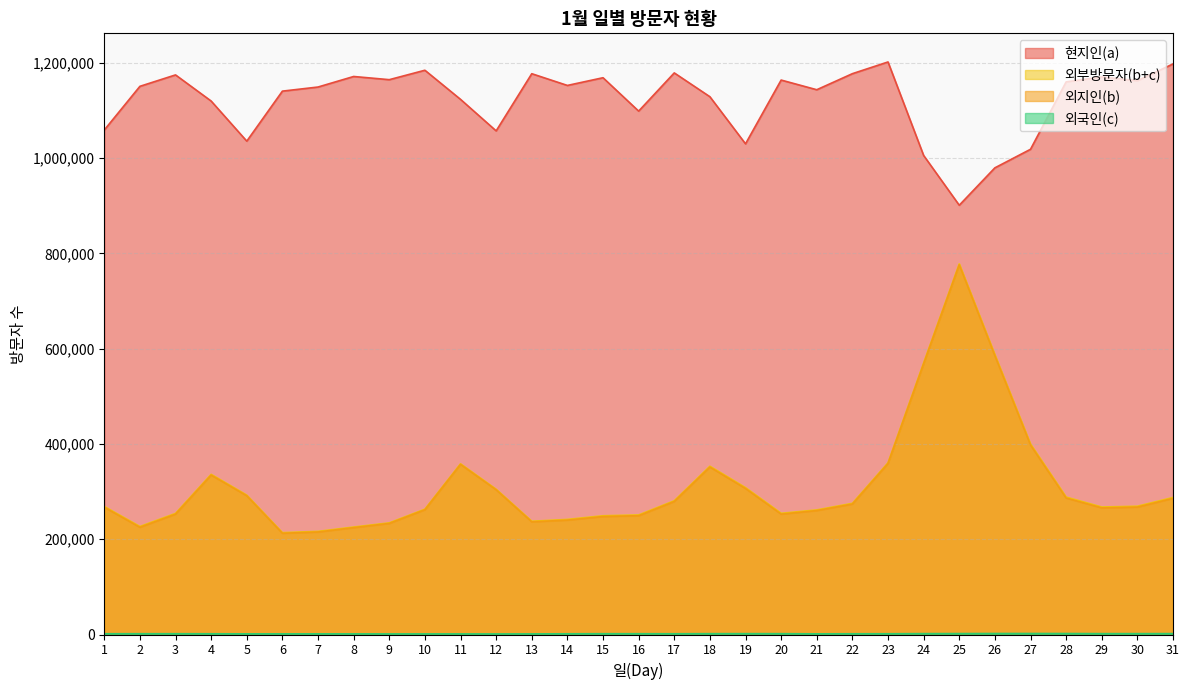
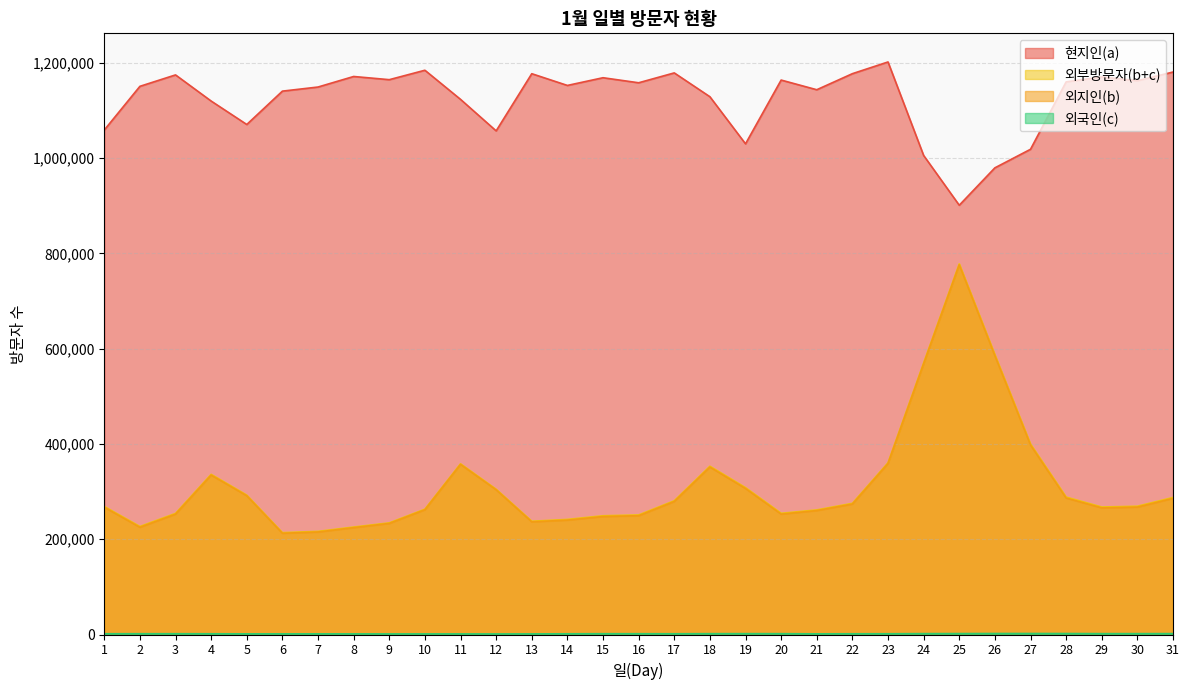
현지인(a), 5: 1,040,000 -> 1,070,000
현지인(a), 16: 1,100,000 -> 1,160,000
현지인(a), 31: 1,200,000 -> 1,180,000
